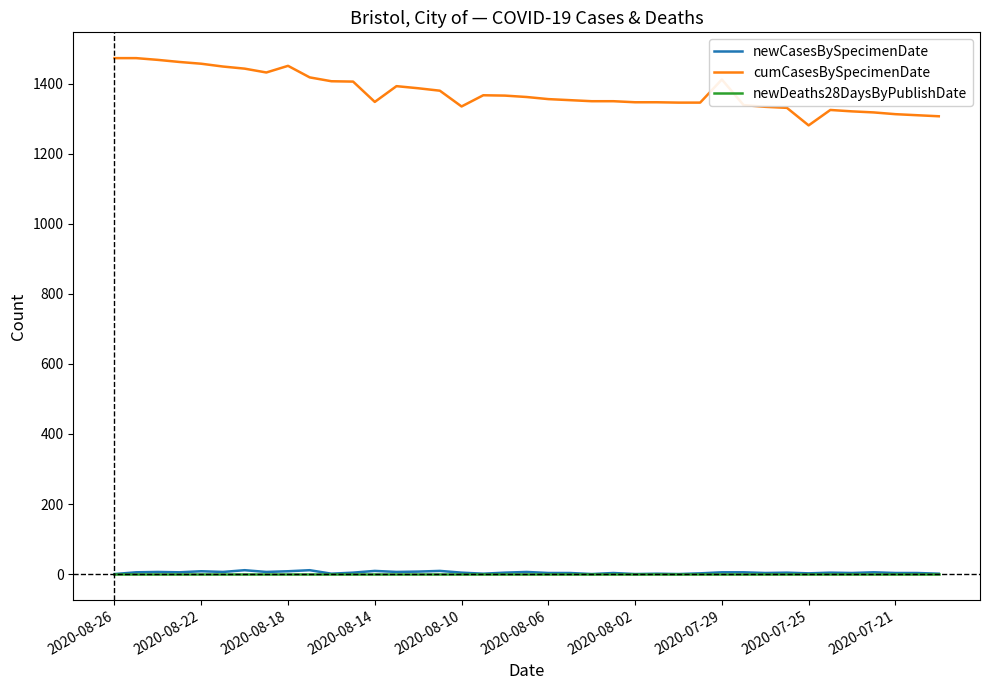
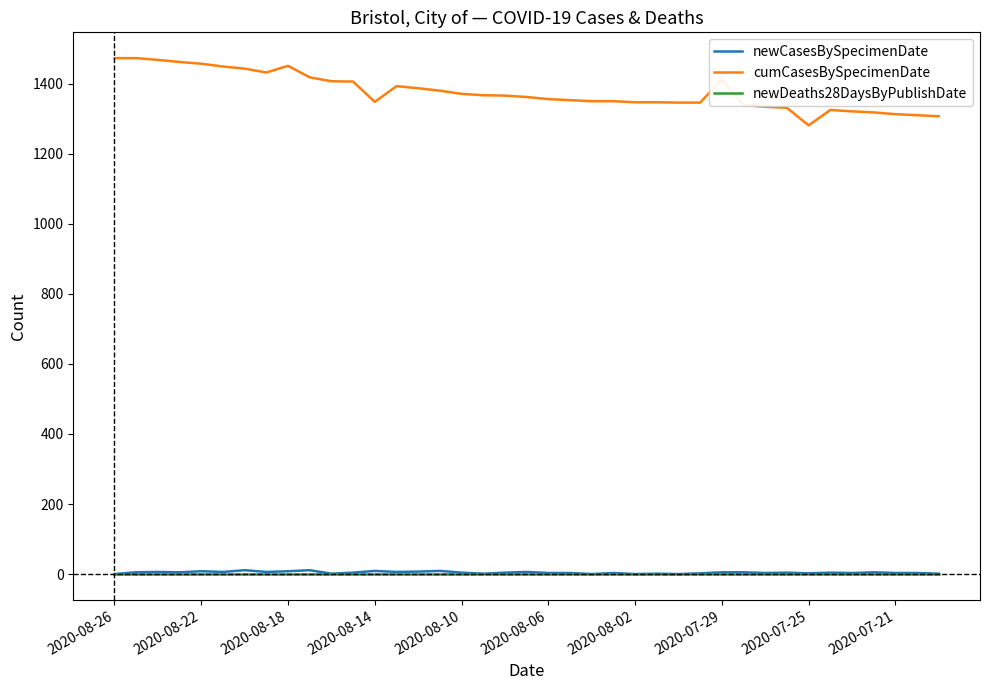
cumCasesBySpecimenDate, 2020-08-10: 1340 -> 1370
